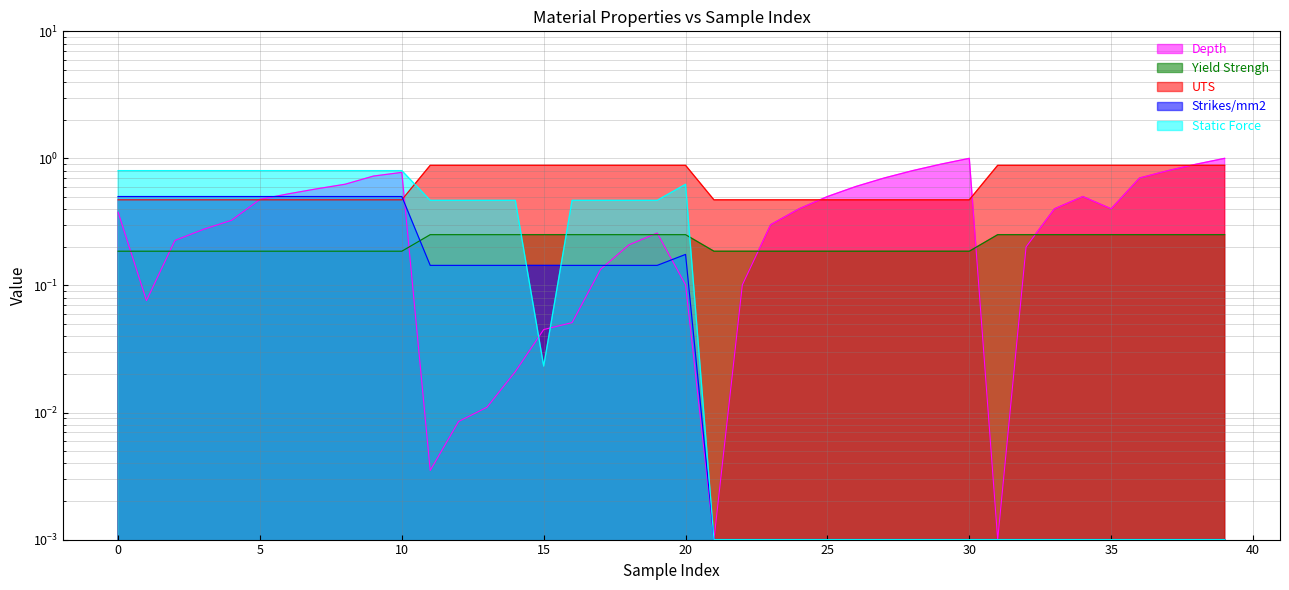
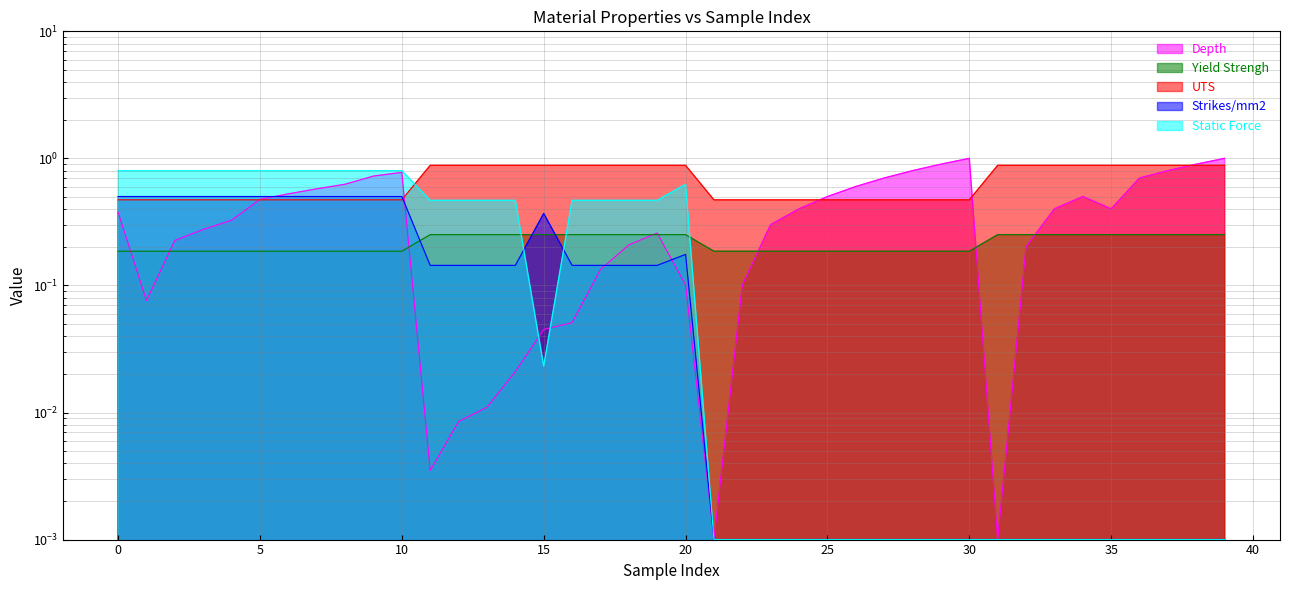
Strikes/mm2, 15: 0.14 -> 0.37
